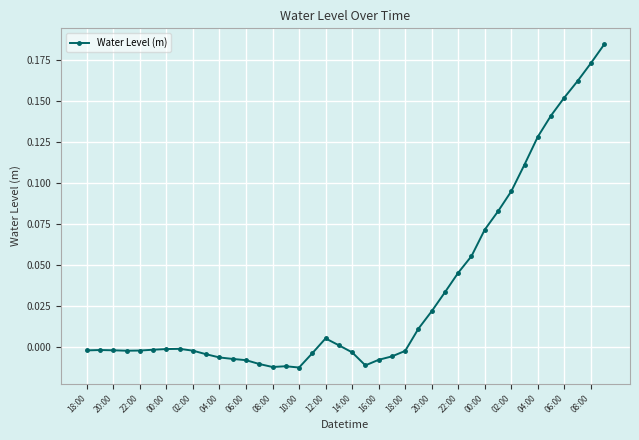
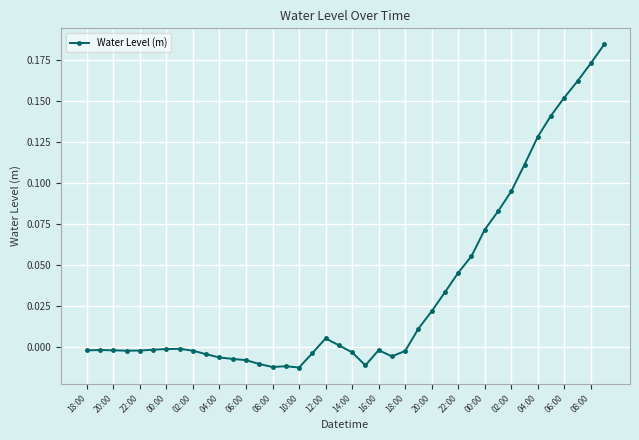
16:00: -0.008 -> -0.002
